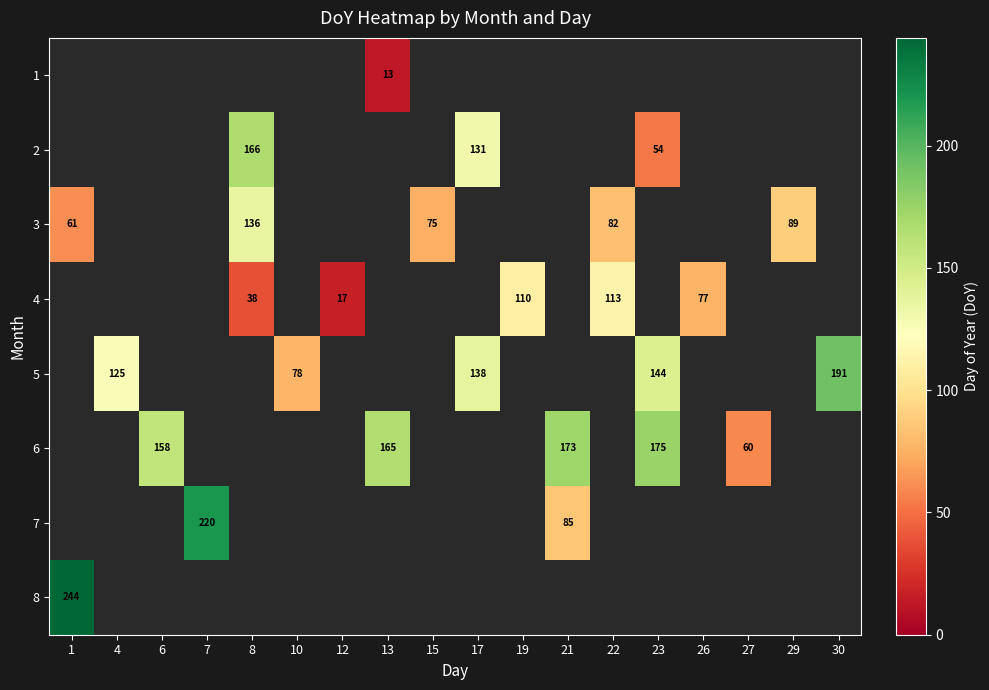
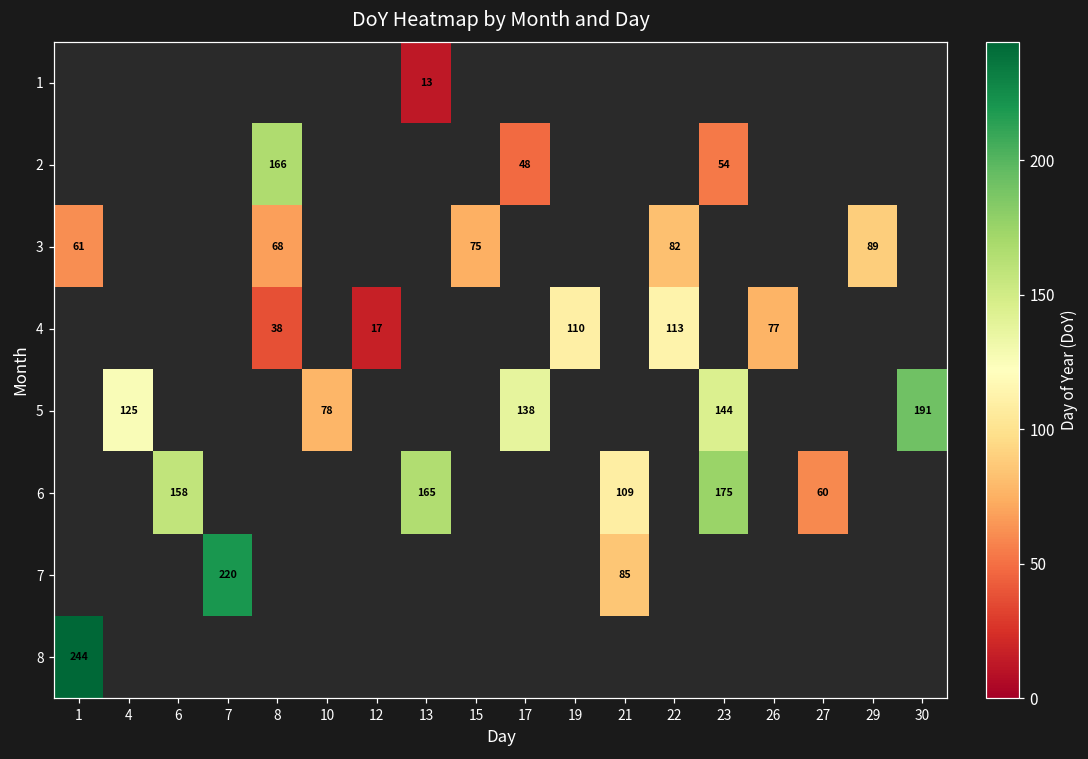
2, 17: 131 -> 48
3, 8: 136 -> 68
6, 21: 173 -> 109
